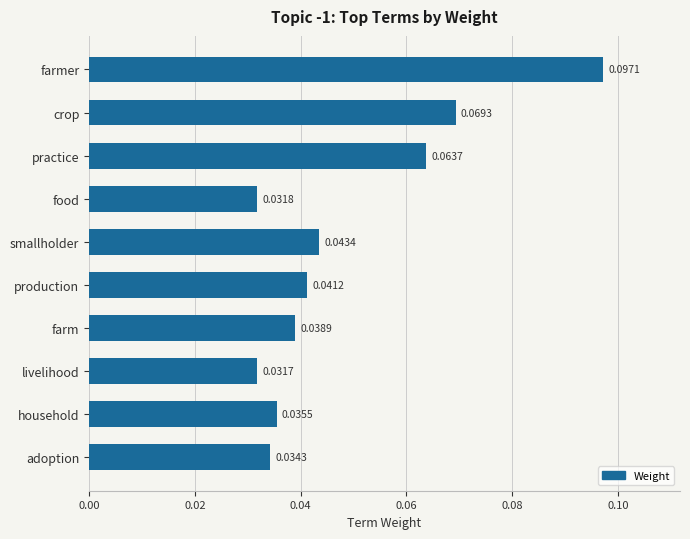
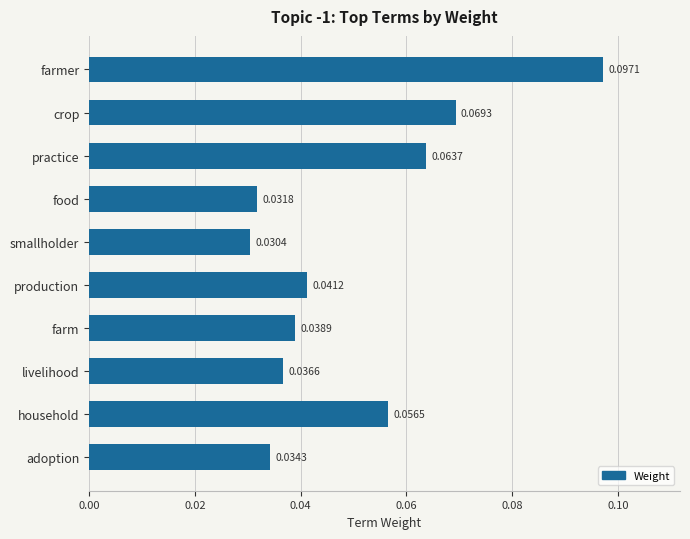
smallholder: 0.0434 -> 0.0304
livelihood: 0.0317 -> 0.0366
household: 0.0355 -> 0.0565
